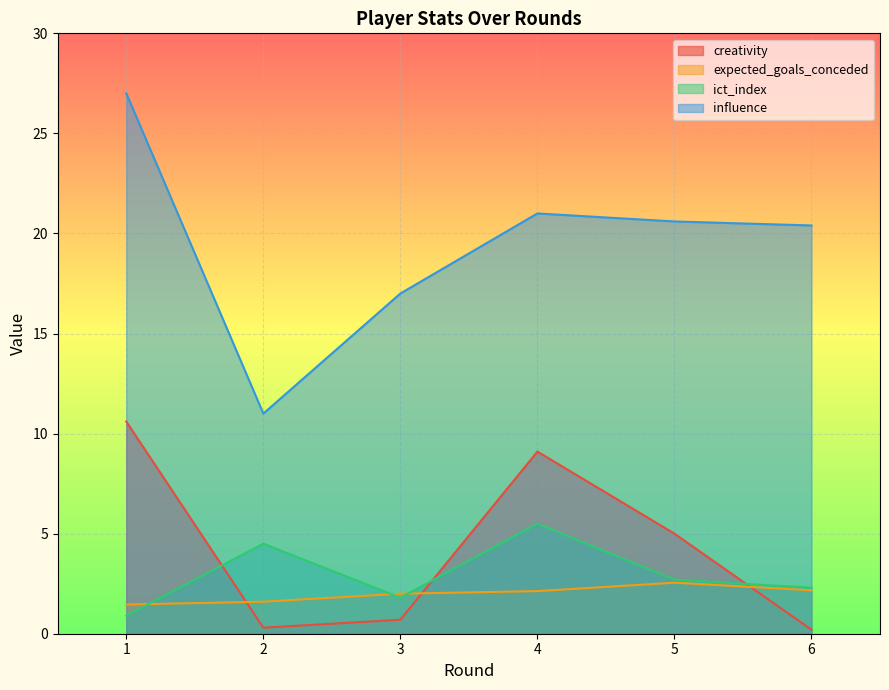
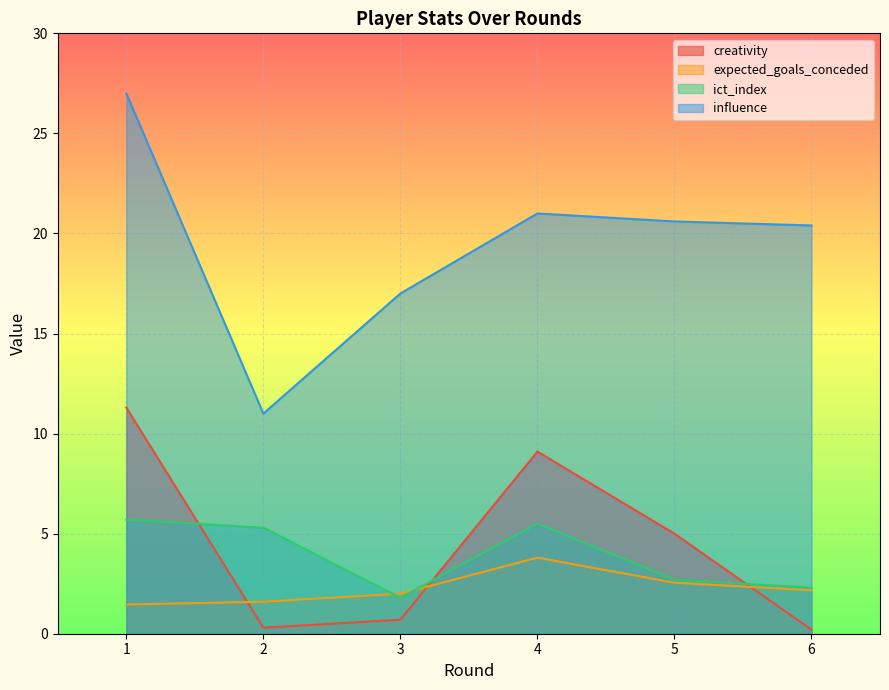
creativity, 1: 10.6 -> 11.3
ict_index, 1: 0.9 -> 5.7
ict_index, 2: 4.5 -> 5.3
expected_goals_conceded, 4: 2.1 -> 3.8
